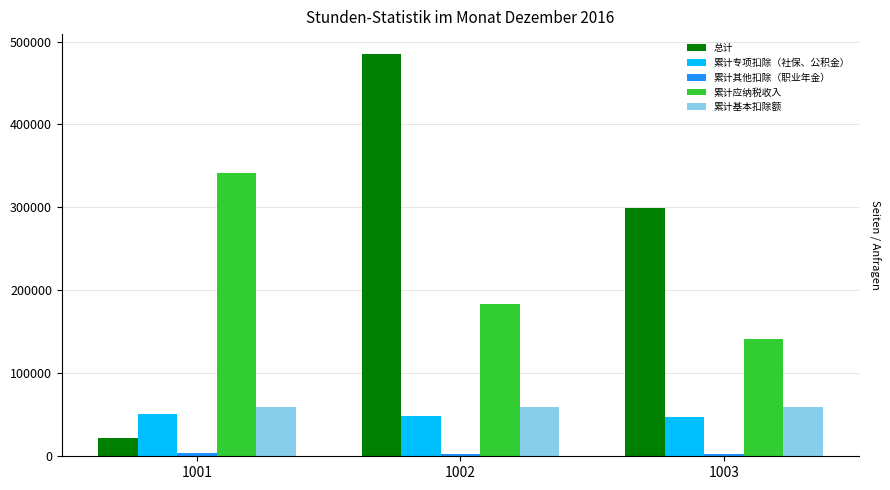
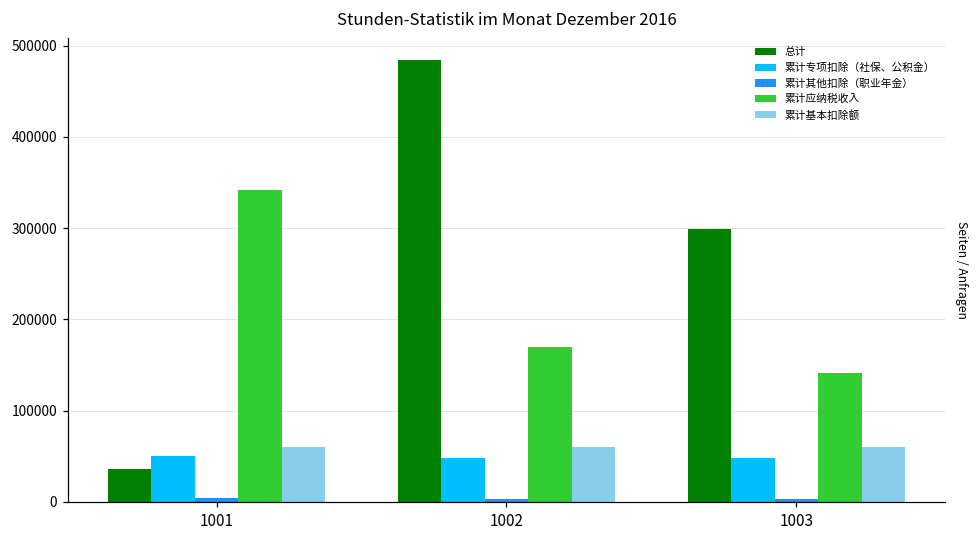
总计, 1001: 20000 -> 40000
累计应纳税收入, 1002: 180000 -> 170000
